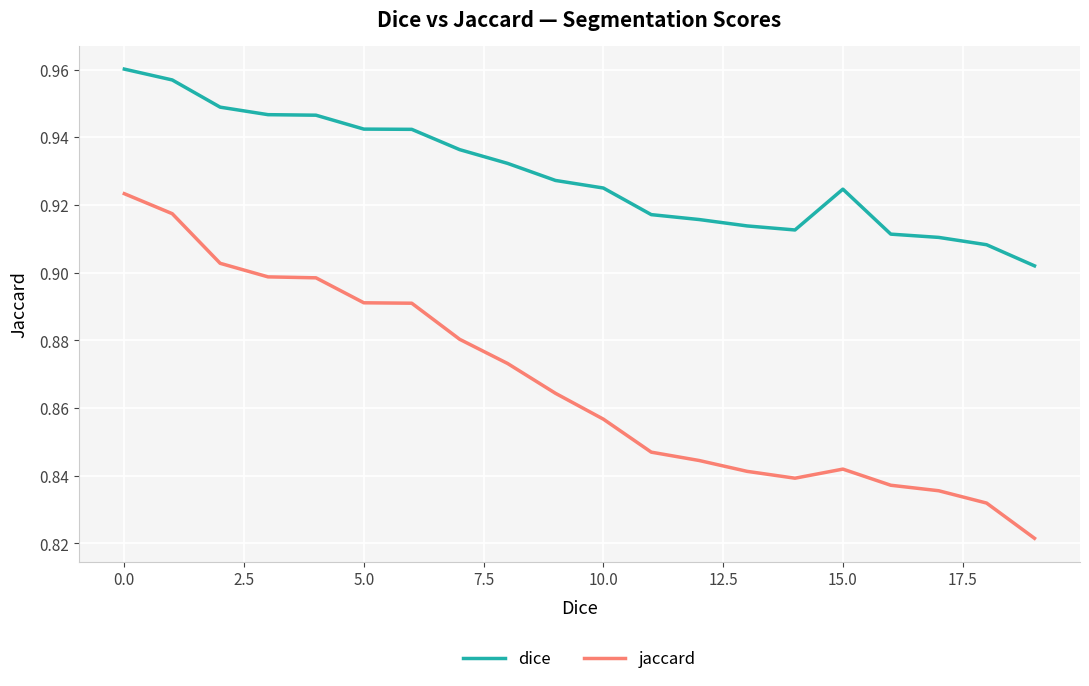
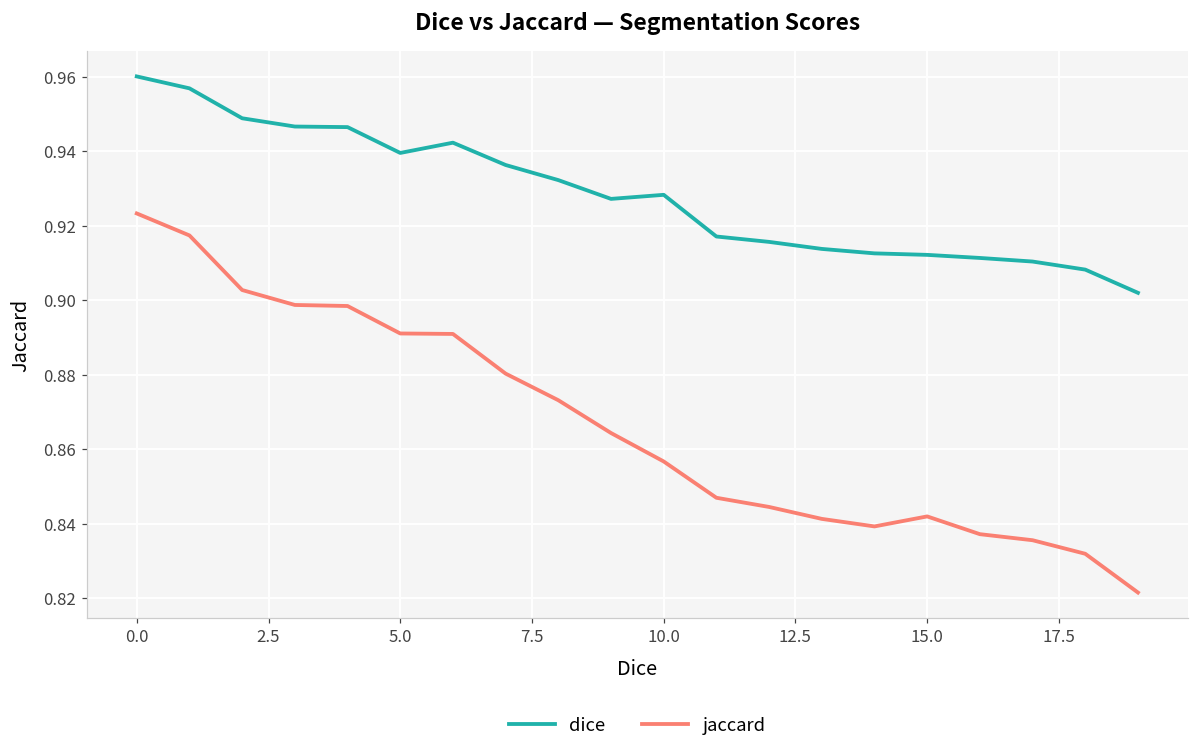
dice, 5.0: 0.942 -> 0.940
dice, 10.0: 0.925 -> 0.928
dice, 15.0: 0.925 -> 0.912
